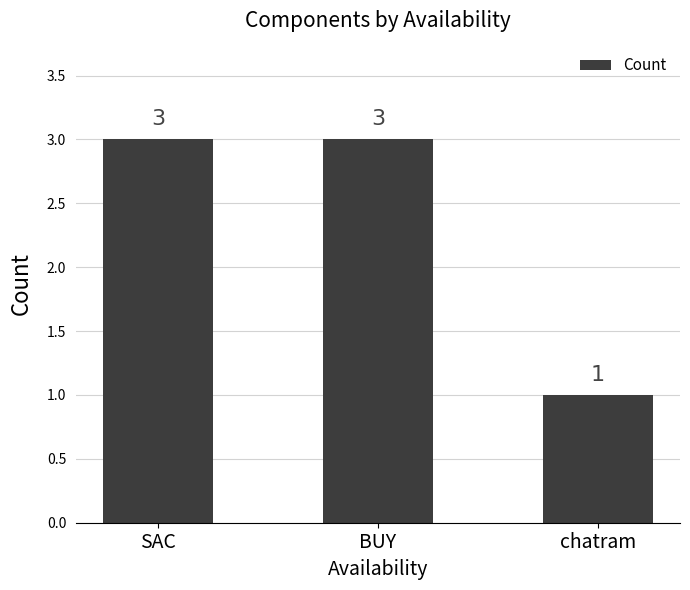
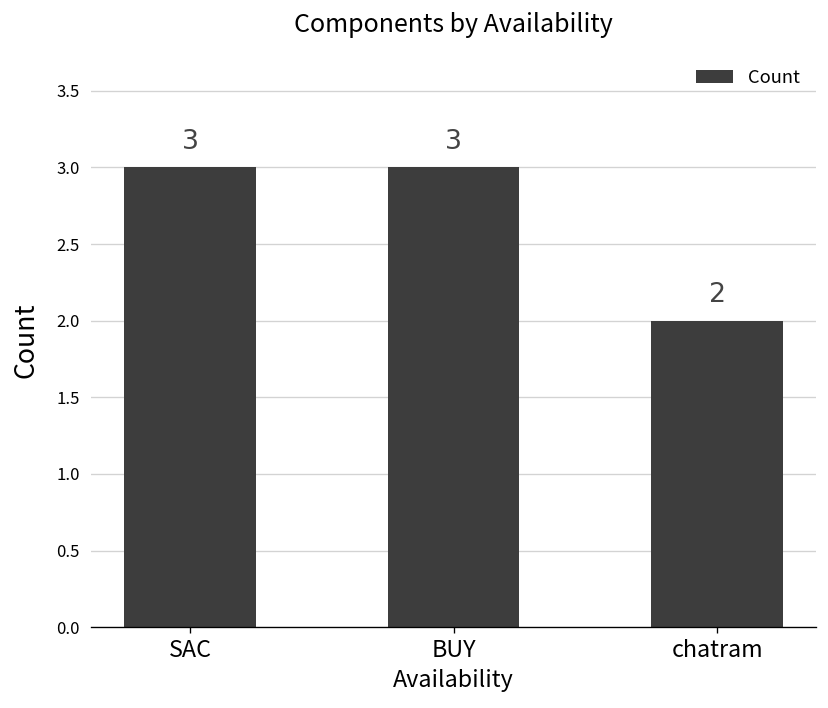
chatram: 1 -> 2
